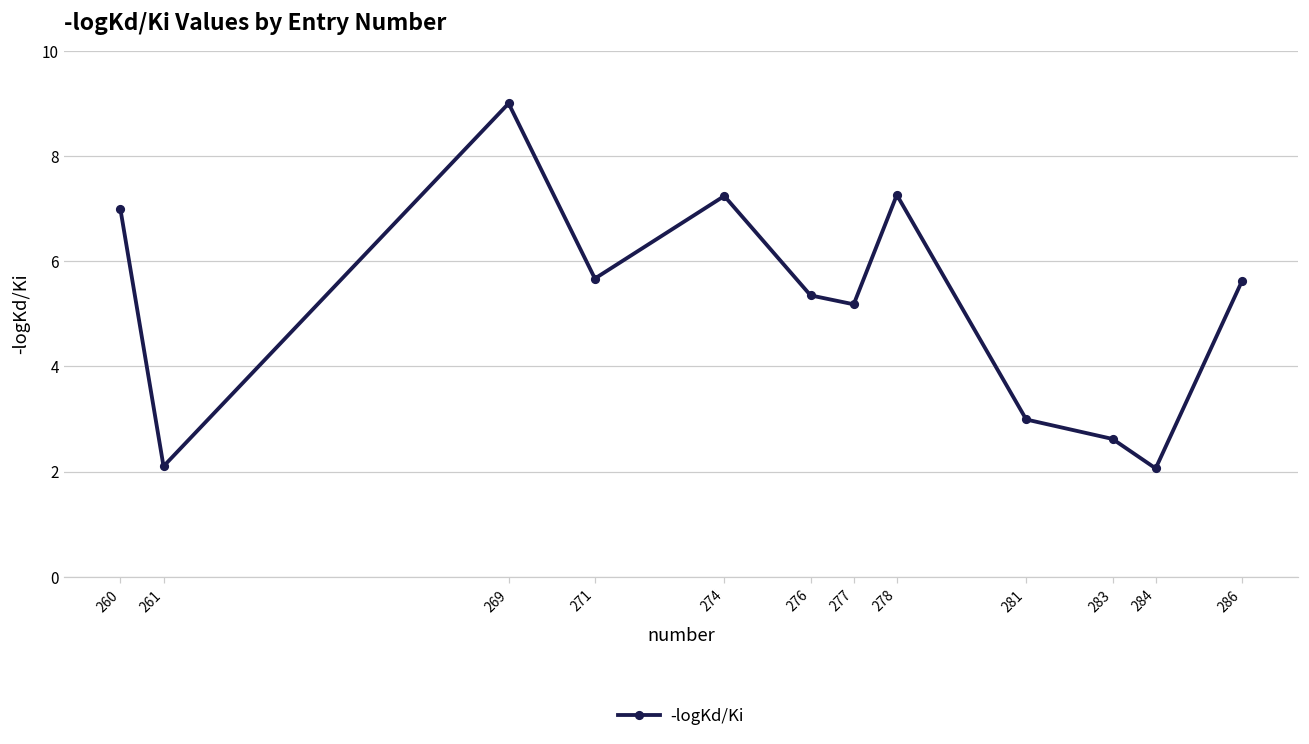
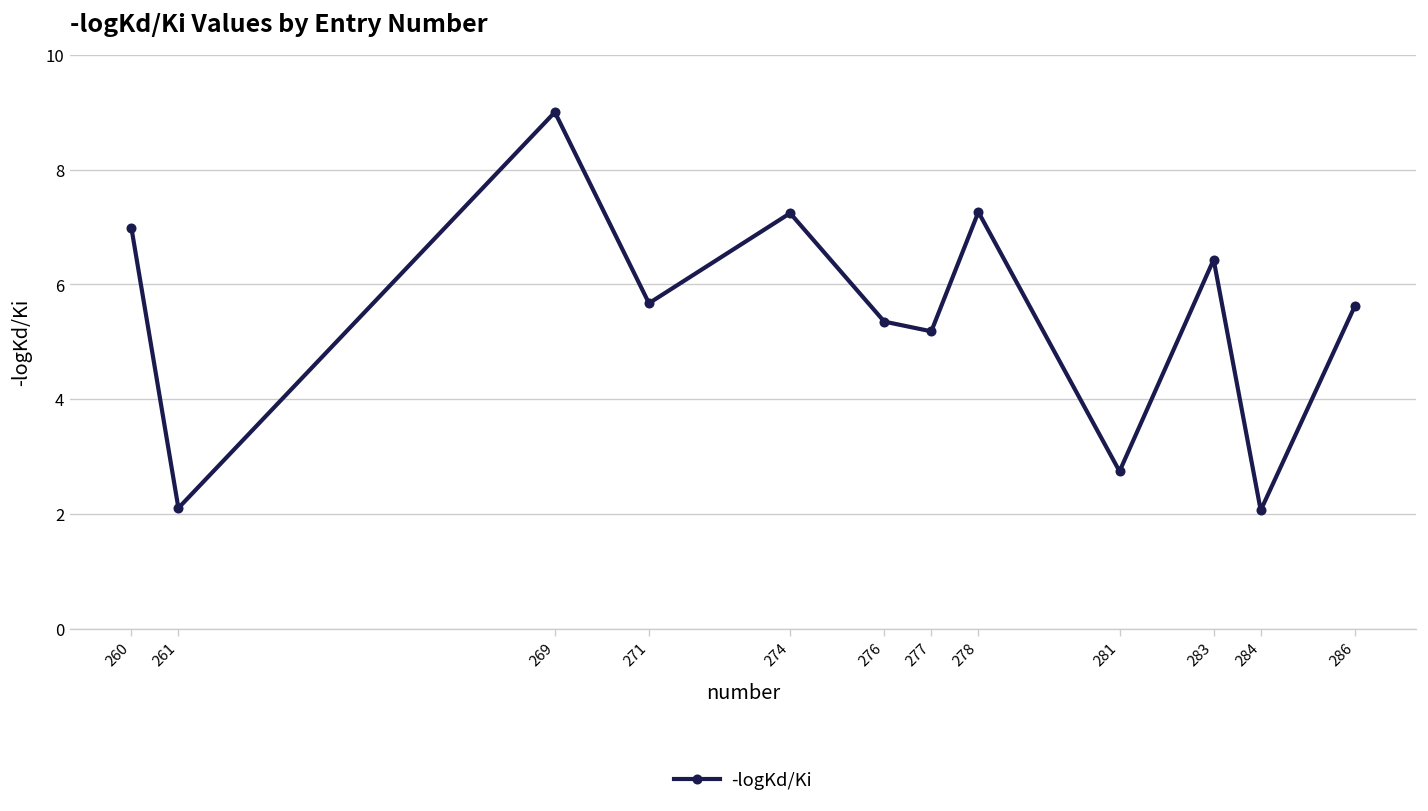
281: 3.0 -> 2.7
283: 2.6 -> 6.4
